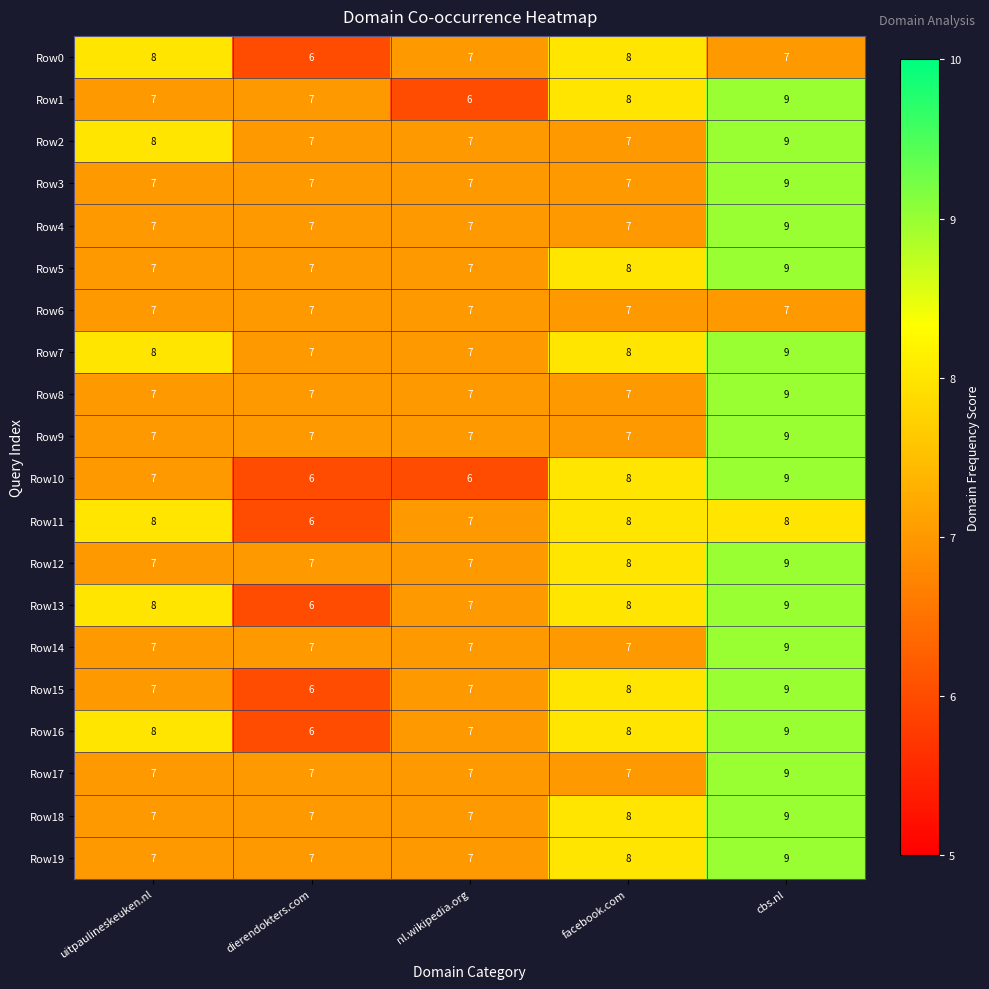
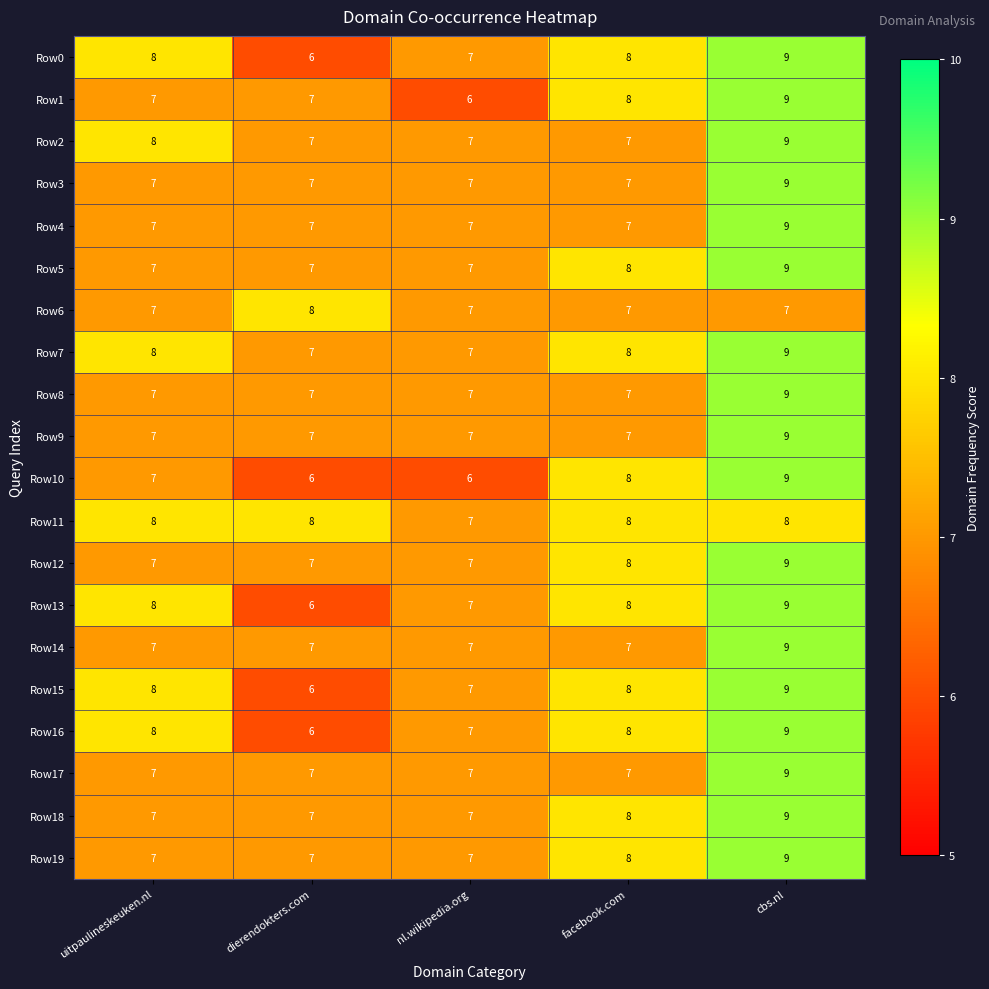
Row0, cbs.nl: 7 -> 9
Row6, dierendokters.com: 7 -> 8
Row11, dierendokters.com: 6 -> 8
Row15, uitpaulineskeuken.nl: 7 -> 8
